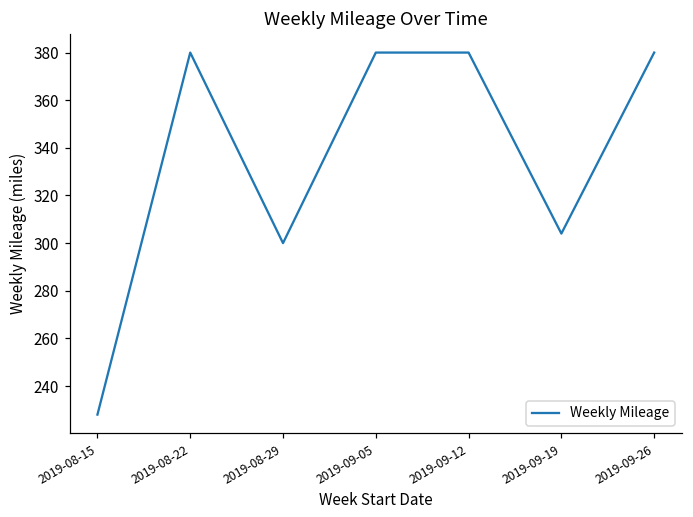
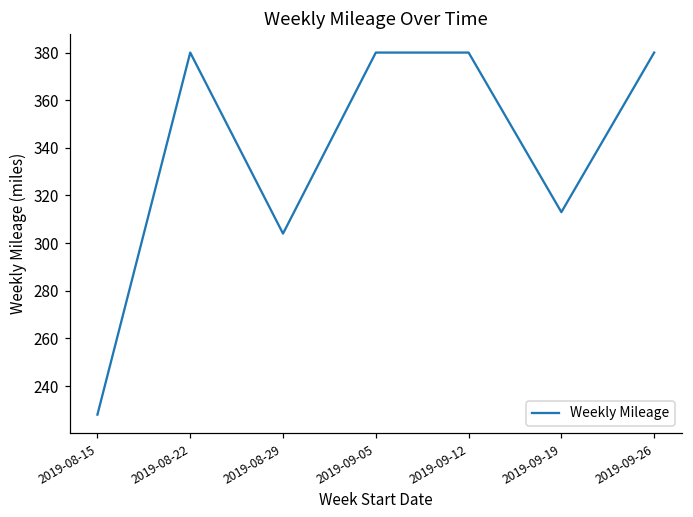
2019-08-29: 300 -> 304
2019-09-19: 304 -> 313
